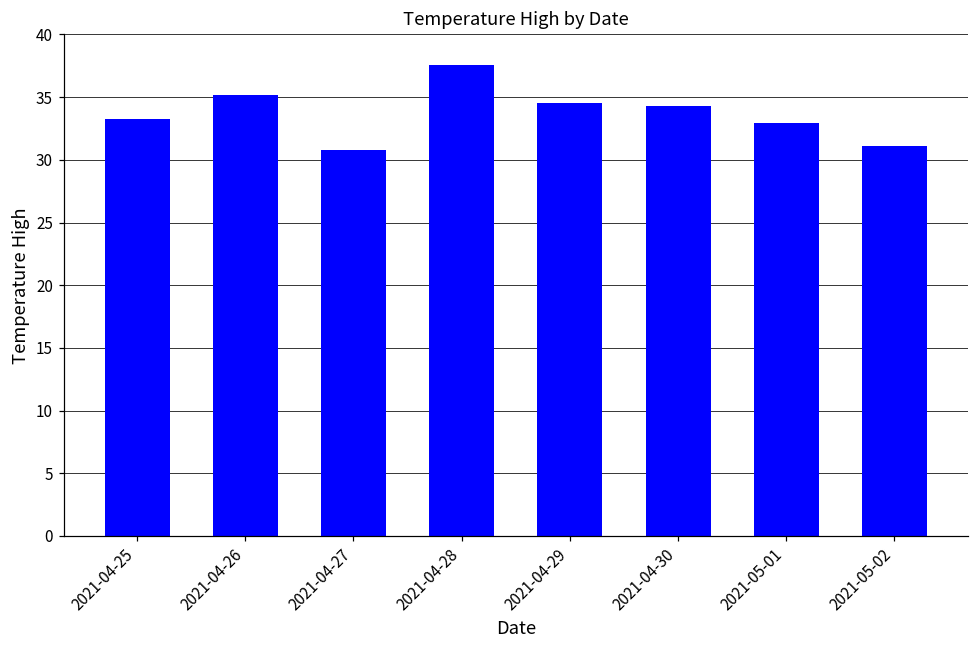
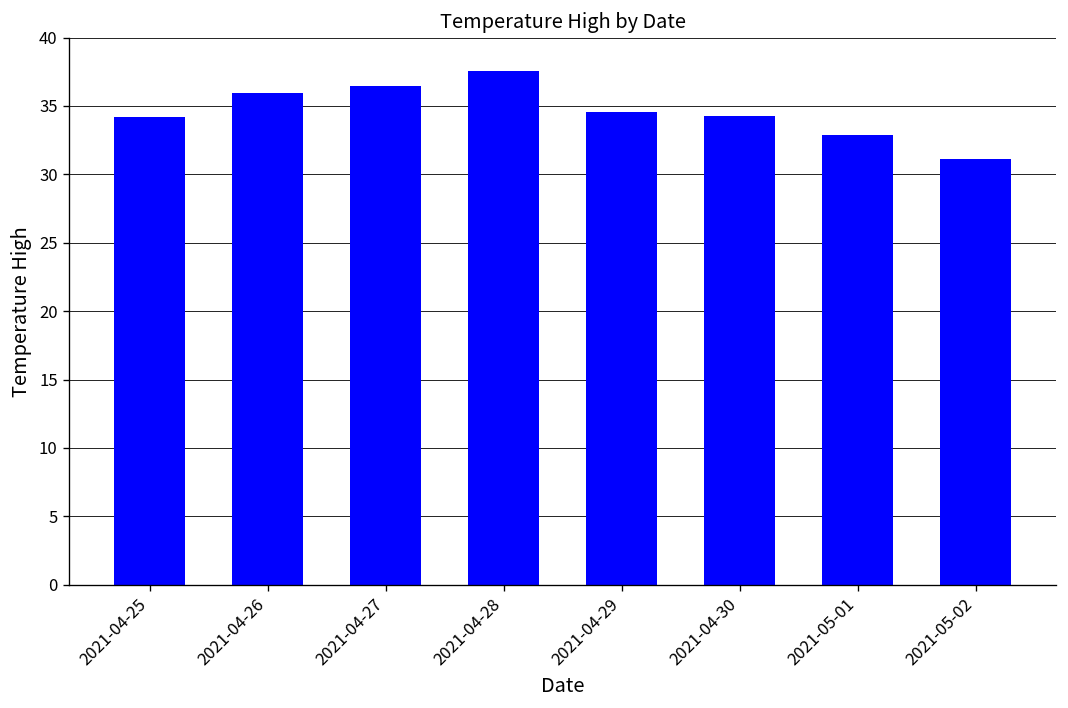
2021-04-25: 33.3 -> 34.2
2021-04-26: 35.2 -> 36.0
2021-04-27: 30.8 -> 36.5
